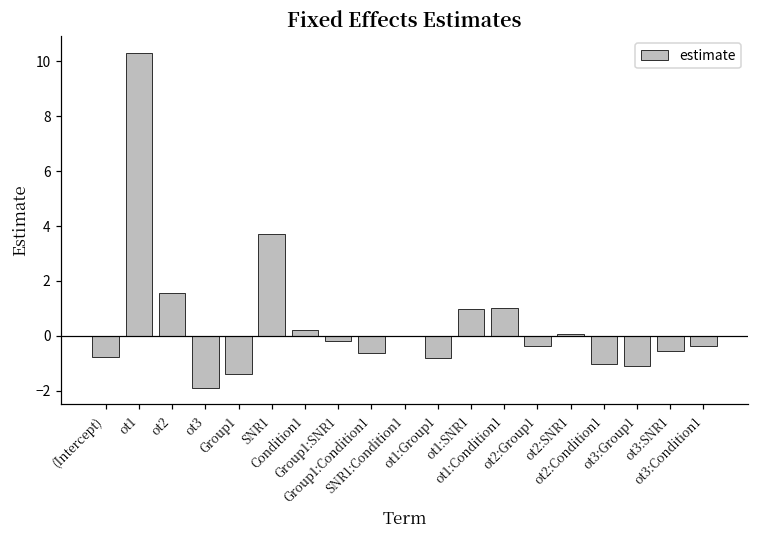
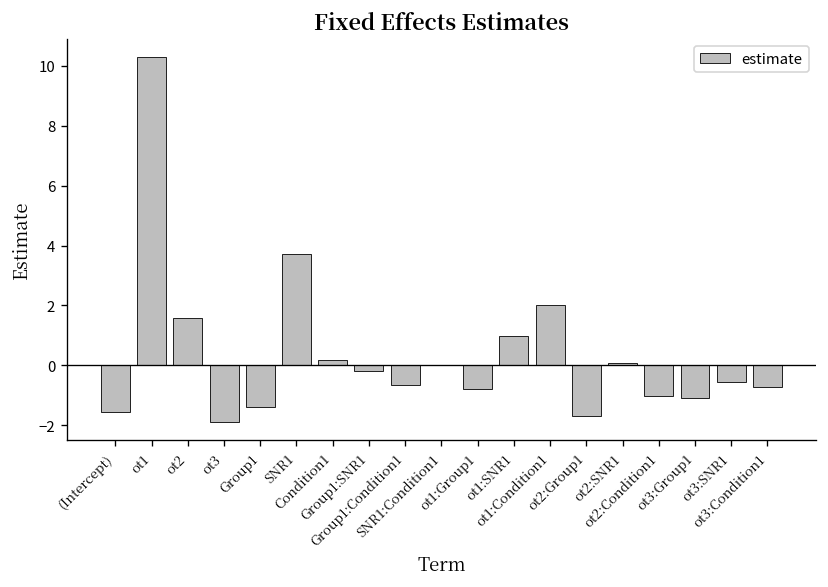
(Intercept): -0.8 -> -1.6
ot1:Condition1: 1.0 -> 2.0
ot2:Group1: -0.4 -> -1.7
ot3:Condition1: -0.4 -> -0.7
